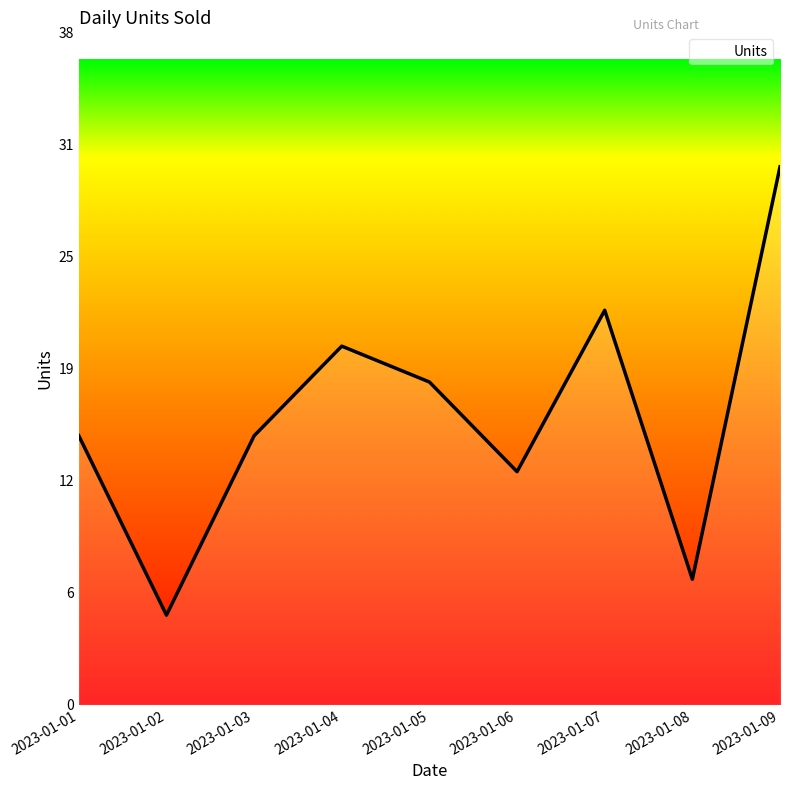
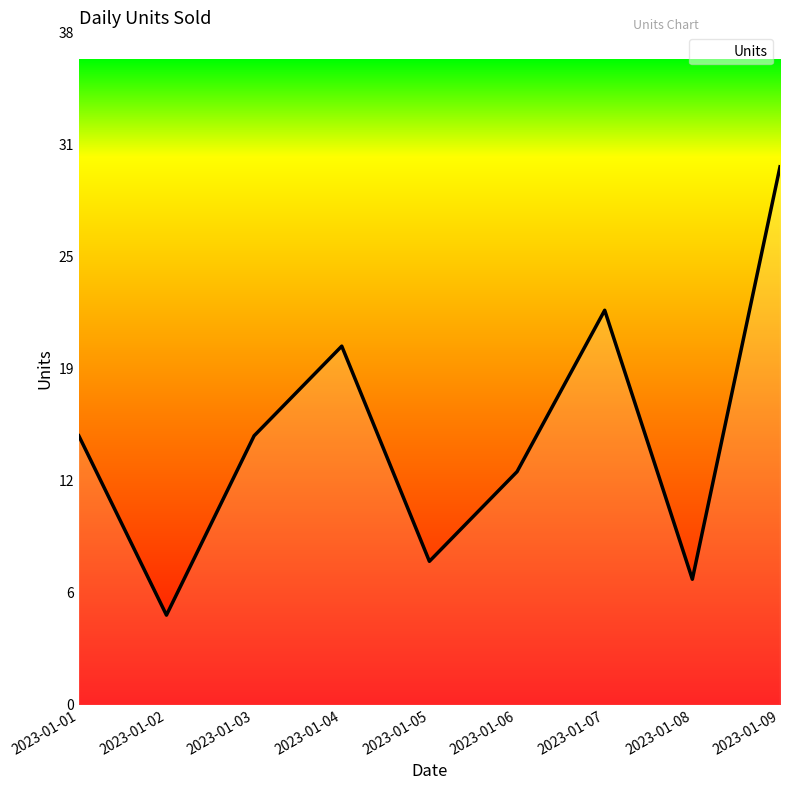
2023-01-05: 18 -> 8
